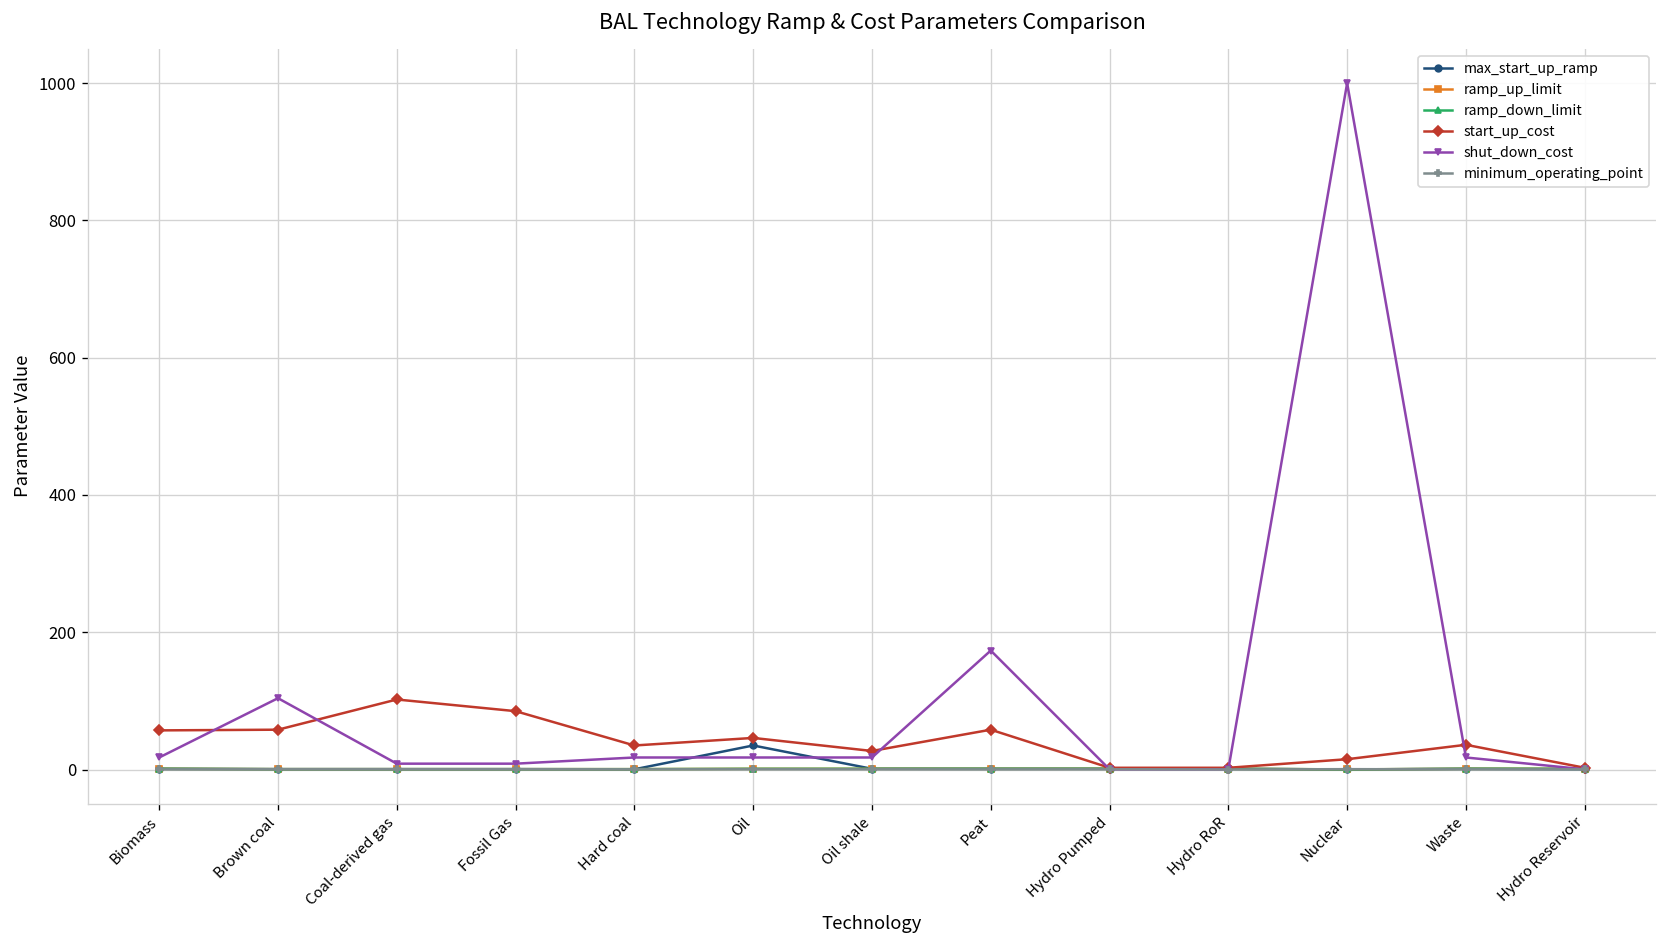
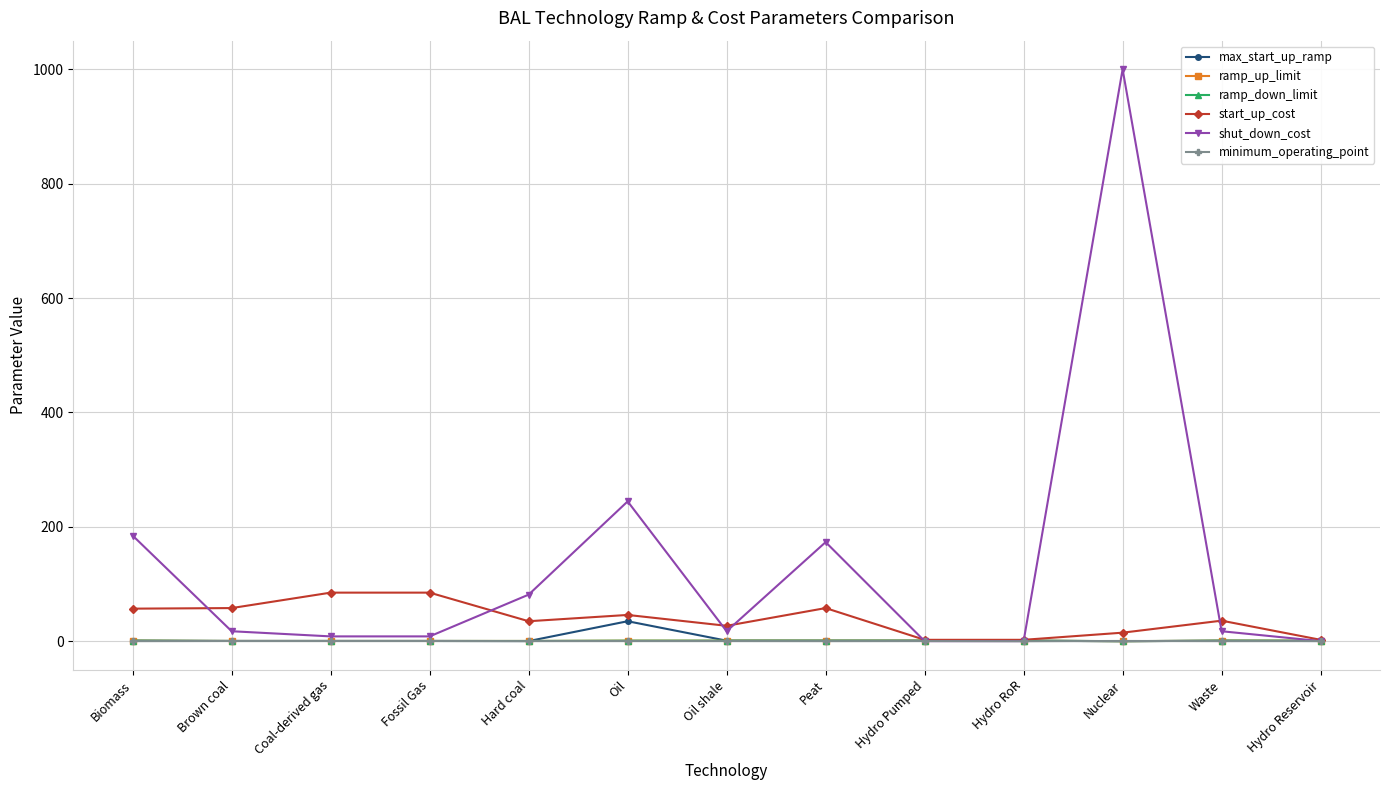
shut_down_cost, Biomass: 20 -> 180
shut_down_cost, Brown coal: 100 -> 20
start_up_cost, Coal-derived gas: 100 -> 90
shut_down_cost, Hard coal: 20 -> 80
shut_down_cost, Oil: 20 -> 240
